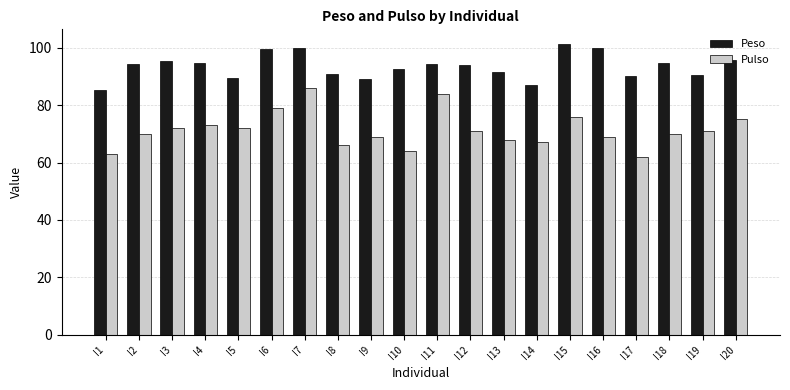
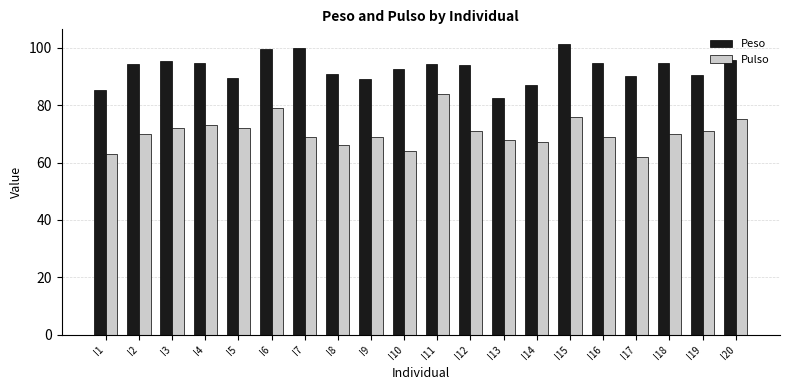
Pulso, I7: 86 -> 69
Peso, I13: 92 -> 82
Peso, I16: 100 -> 95
